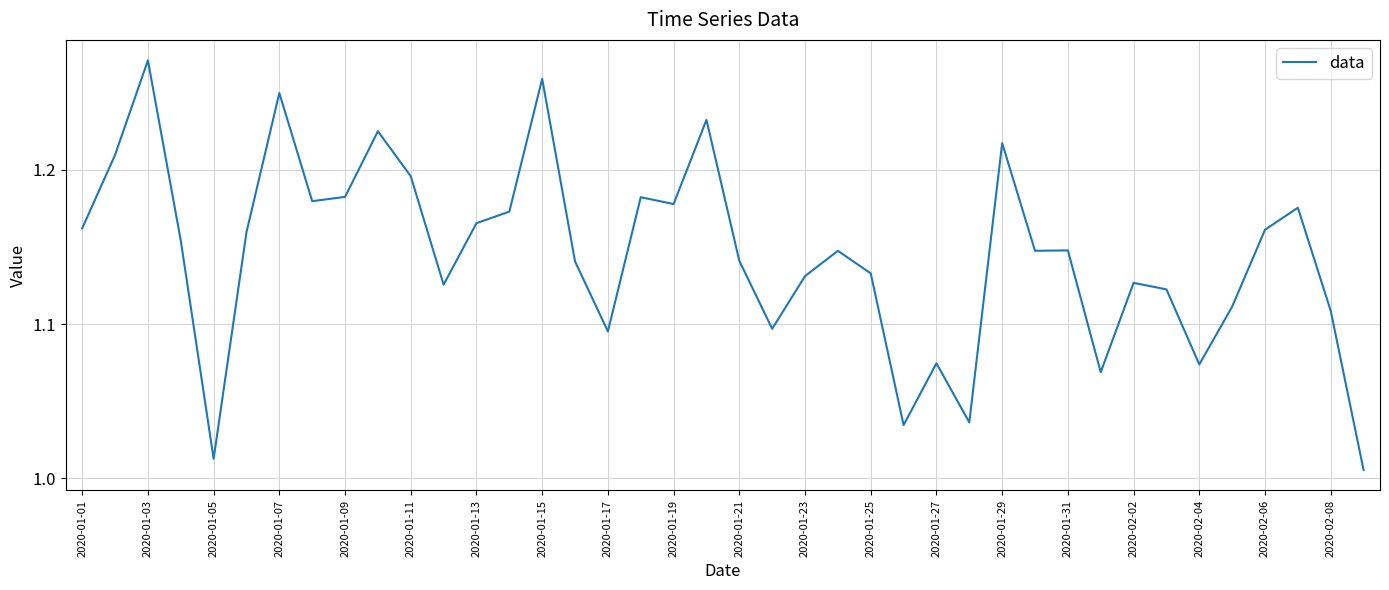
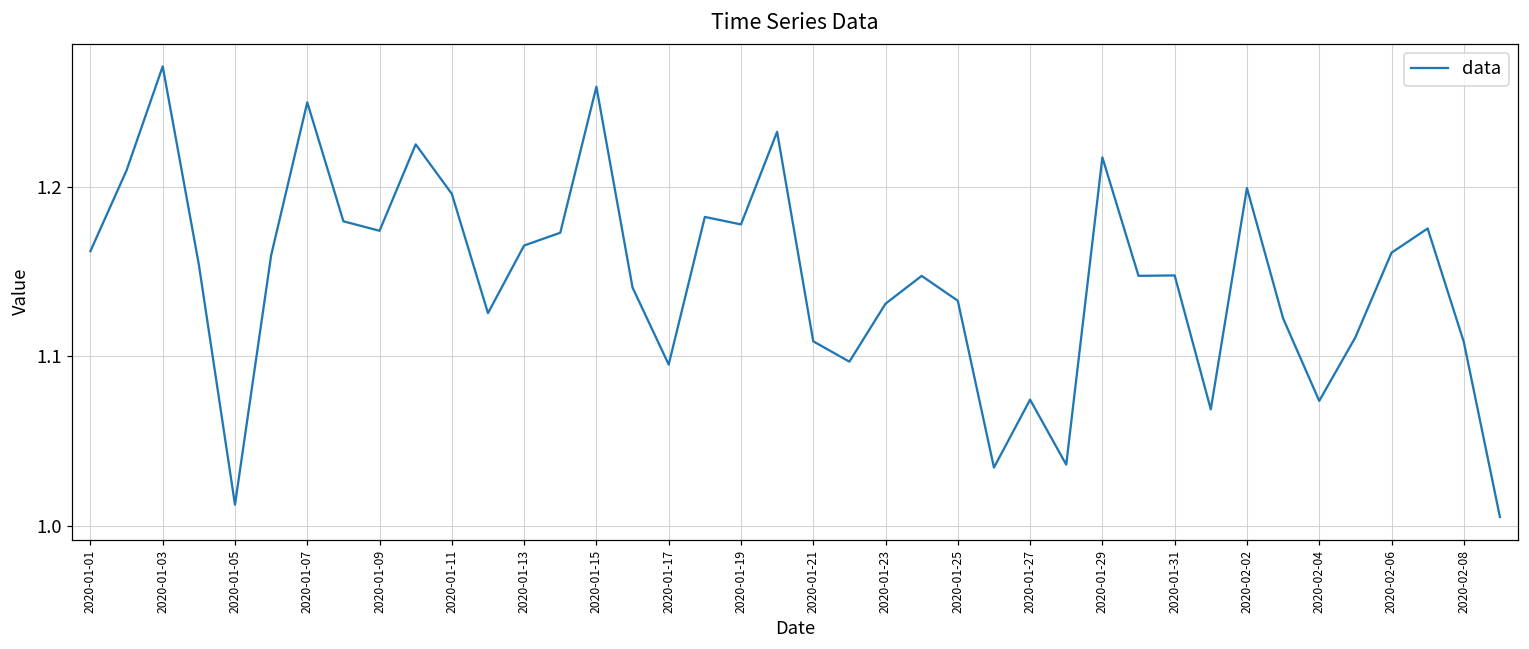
2020-01-09: 1.182 -> 1.174
2020-01-21: 1.141 -> 1.109
2020-02-02: 1.127 -> 1.199
